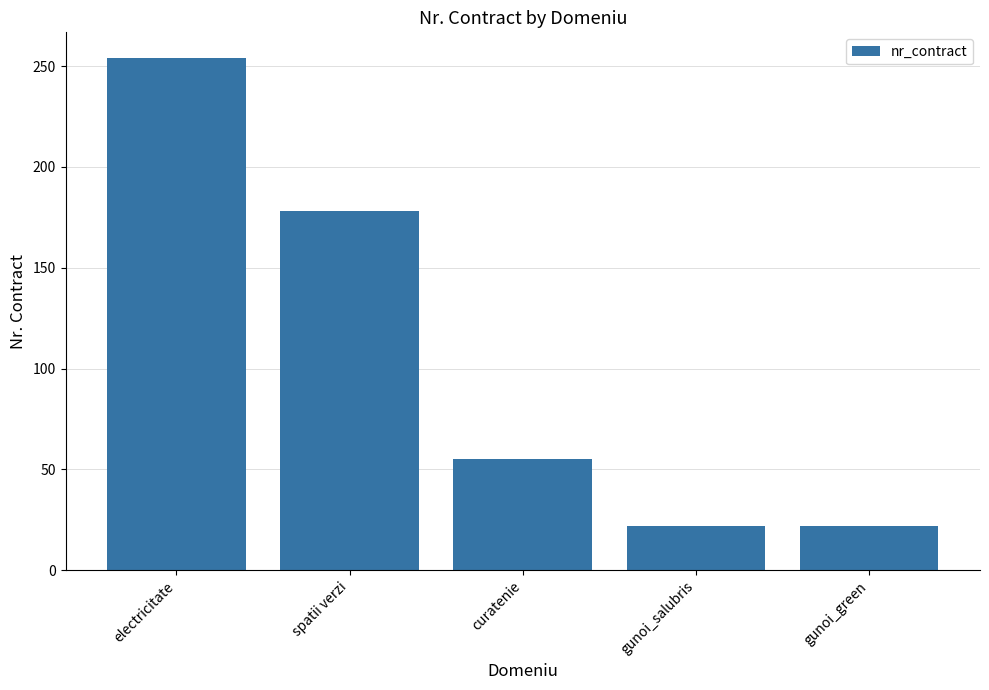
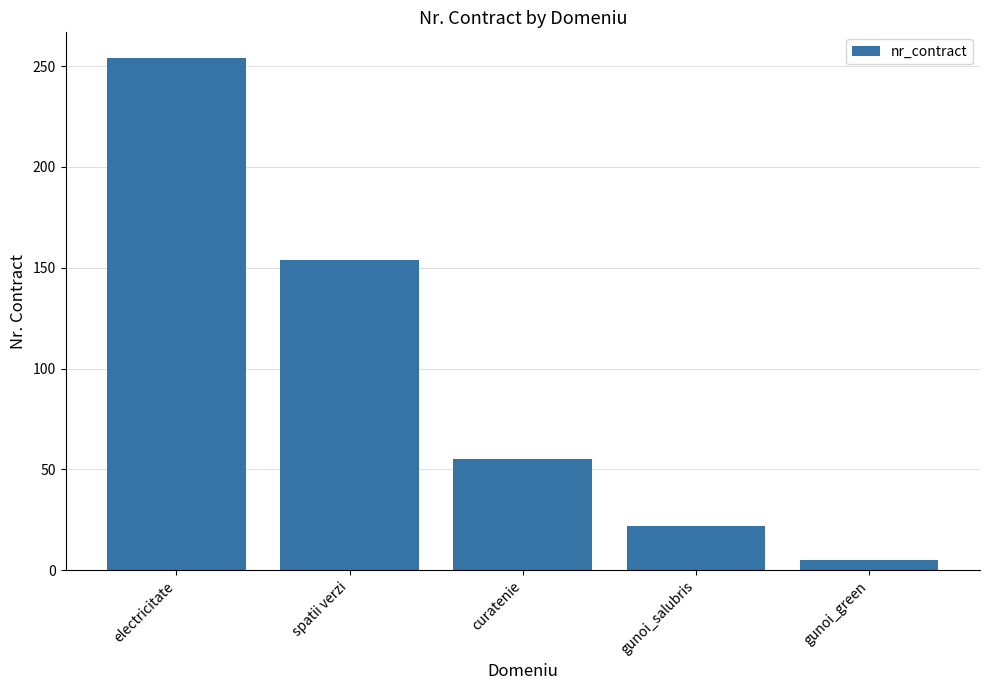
spatii verzi: 178 -> 154
gunoi_green: 22 -> 5
